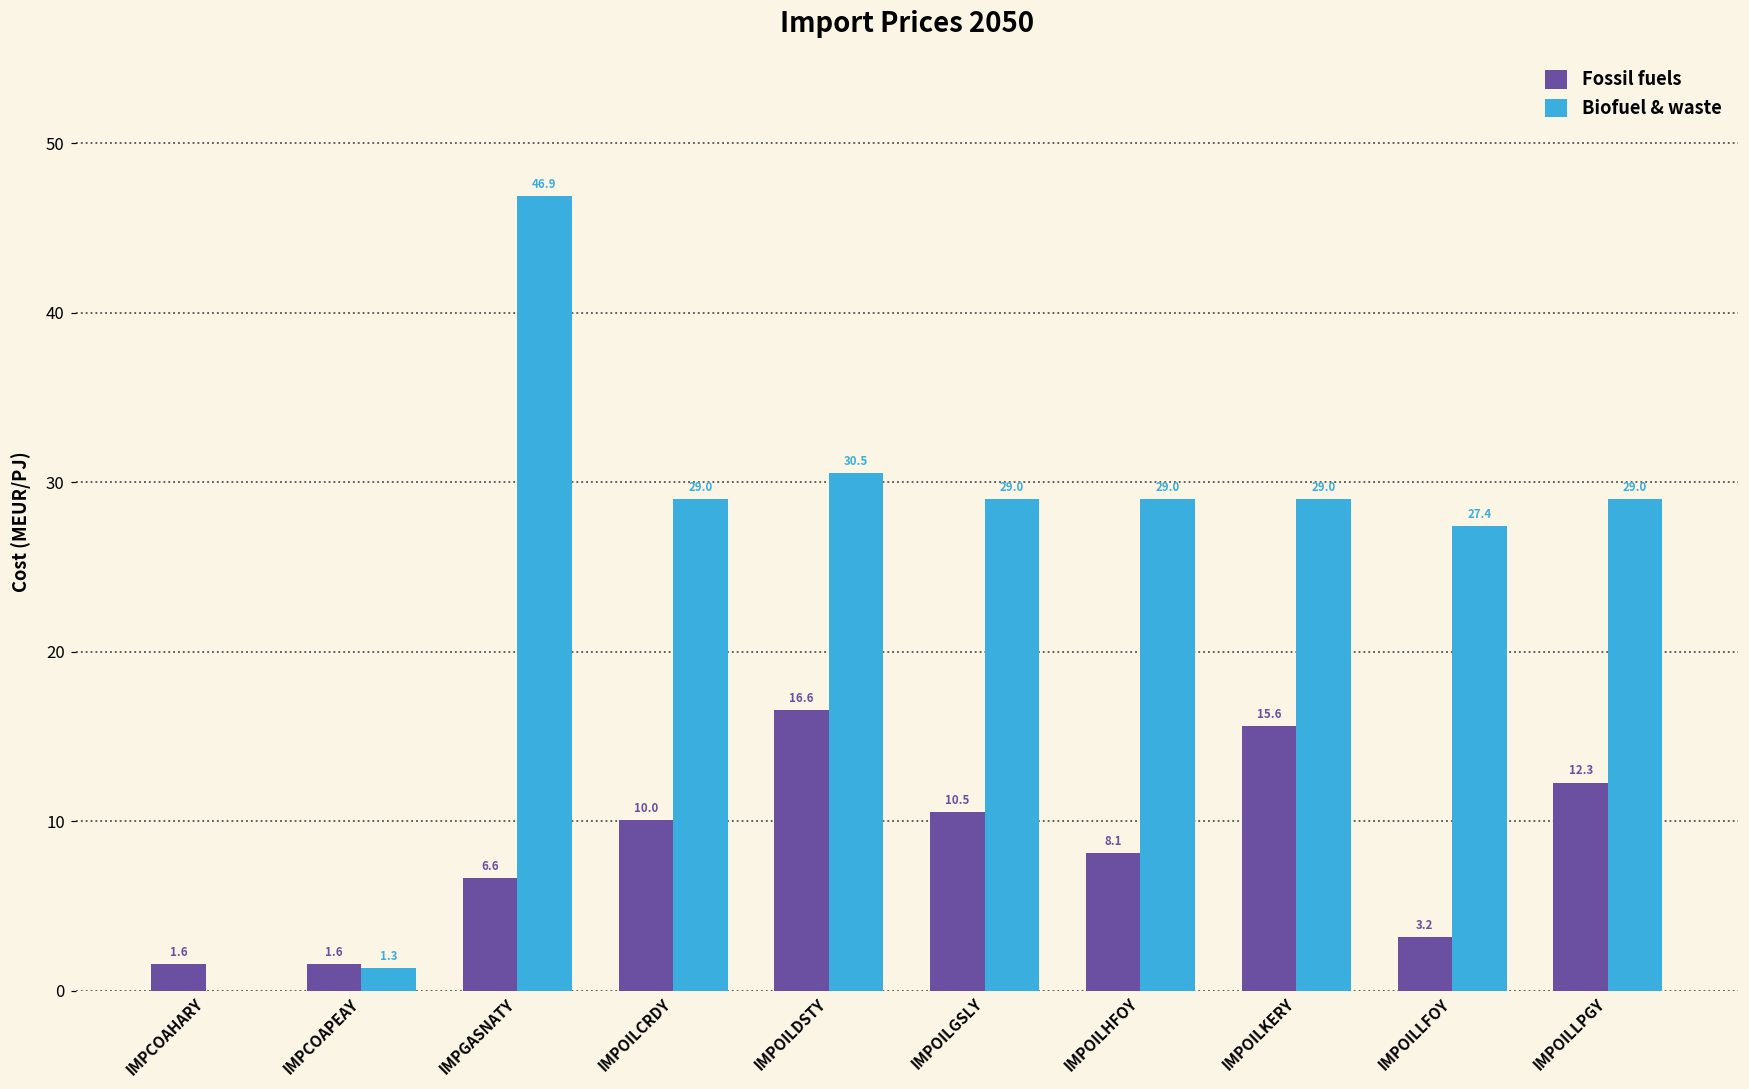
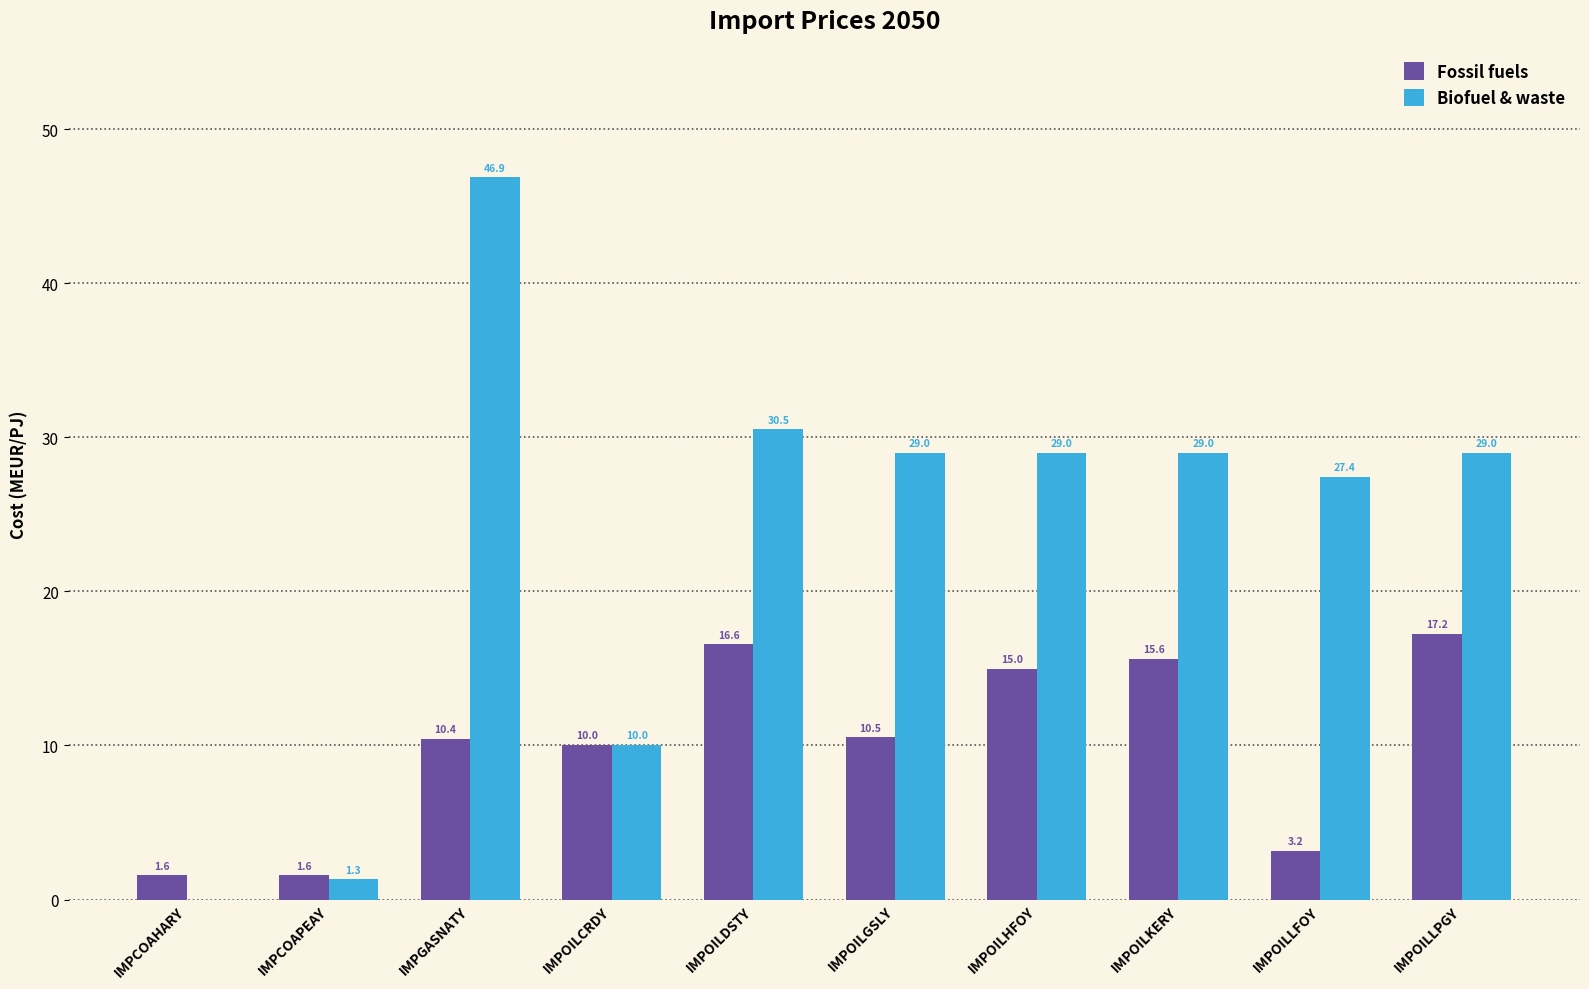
Fossil fuels, IMPGASNATY: 6.6 -> 10.4
Biofuel & waste, IMPOILCRDY: 29.0 -> 10.0
Fossil fuels, IMPOILHFOY: 8.1 -> 15.0
Fossil fuels, IMPOILLPGY: 12.3 -> 17.2
